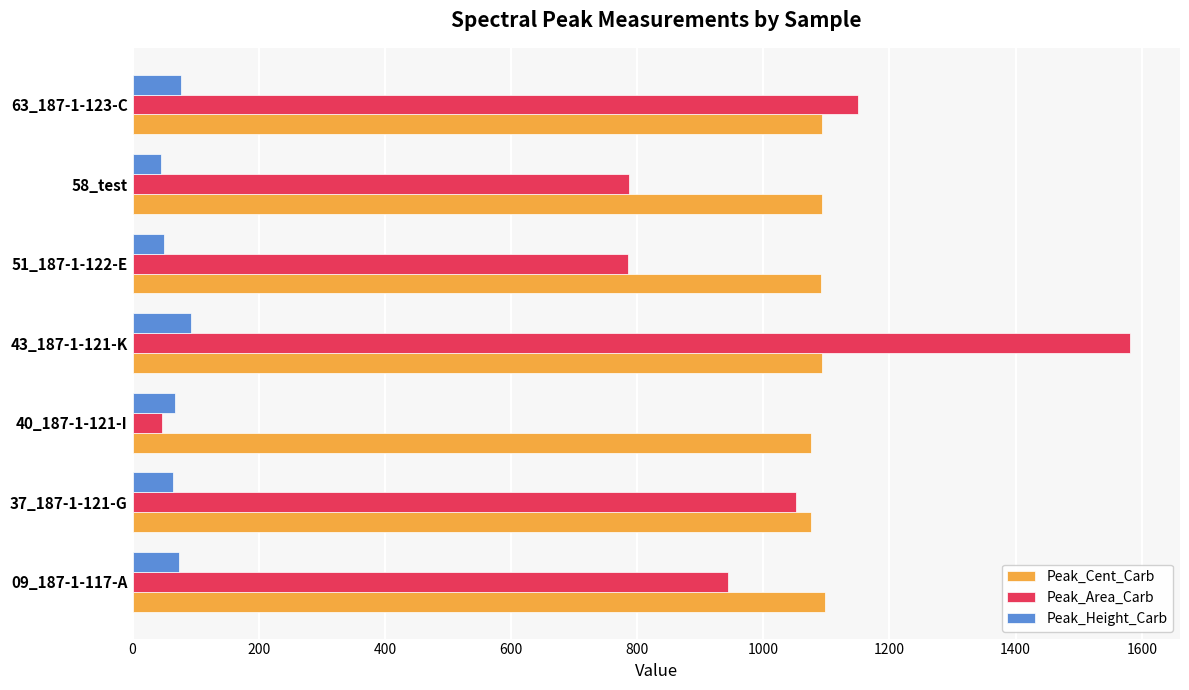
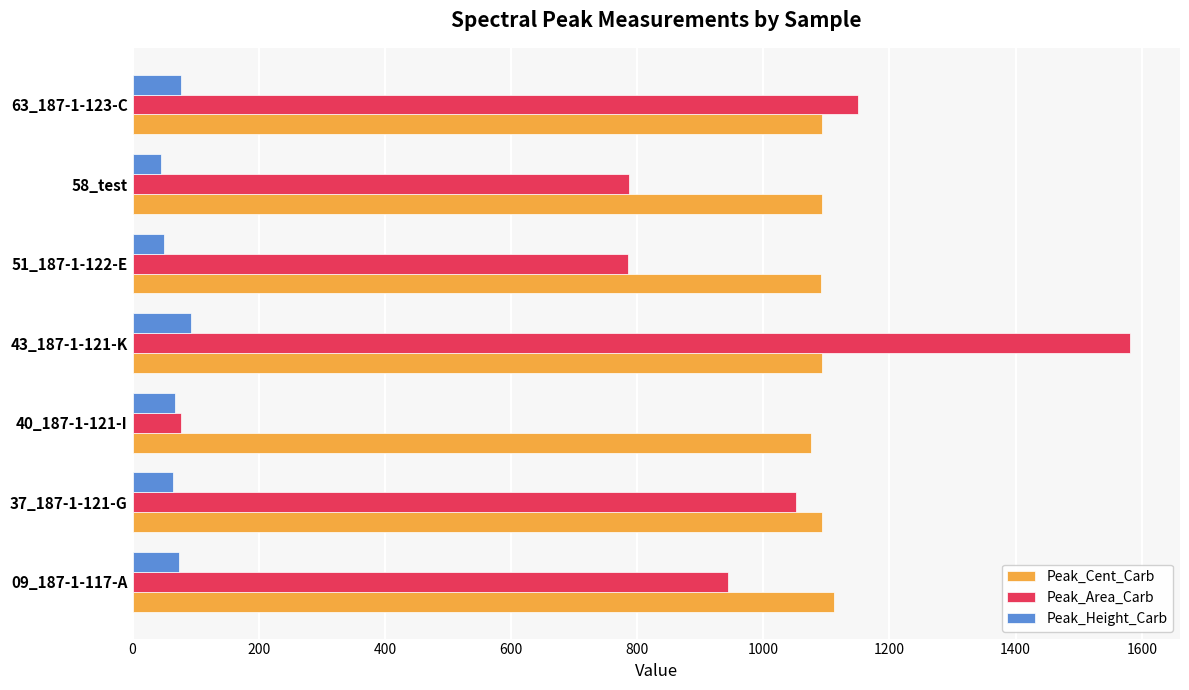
Peak_Area_Carb, 40_187-1-121-I: 50 -> 80
Peak_Cent_Carb, 37_187-1-121-G: 1080 -> 1090
Peak_Cent_Carb, 09_187-1-117-A: 1100 -> 1110
